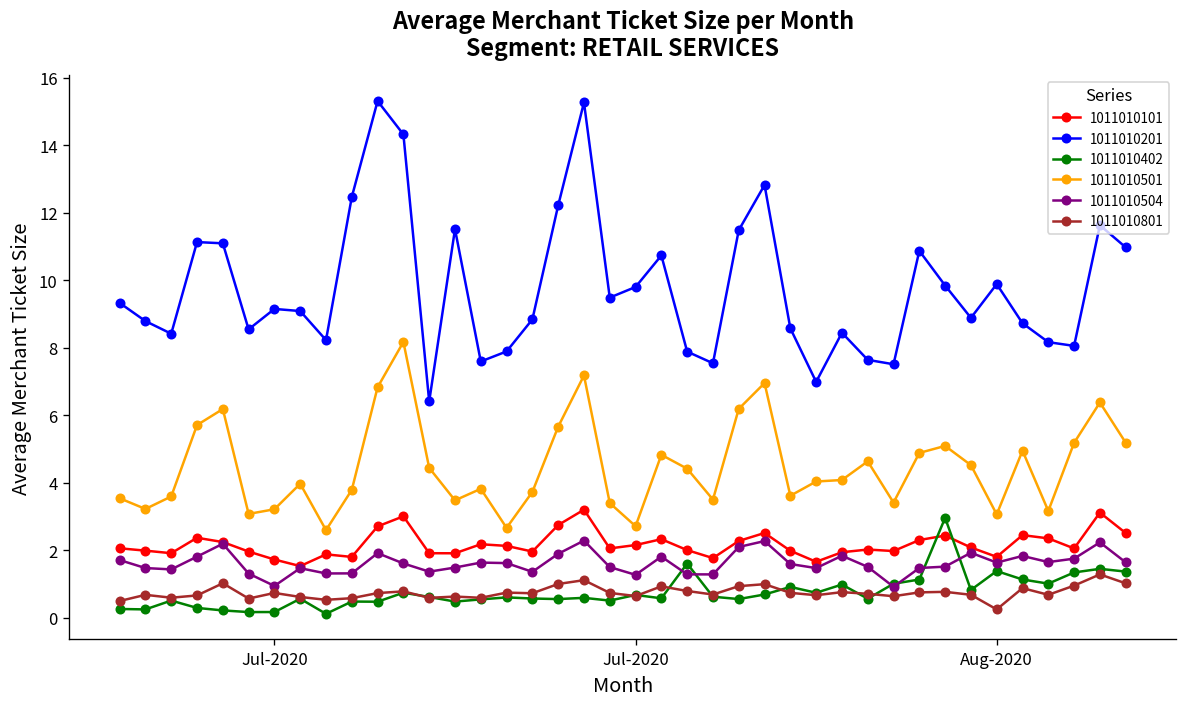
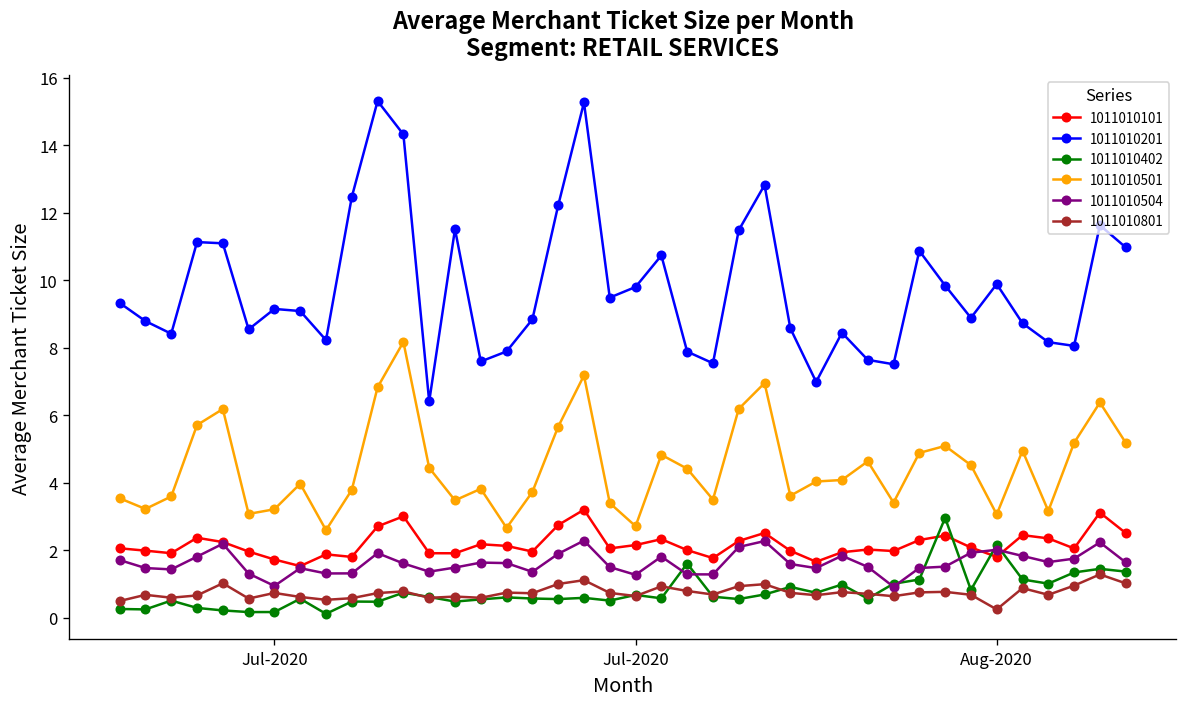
1011010402, Aug-2020: 1.4 -> 2.2
1011010504, Aug-2020: 1.6 -> 2.0
